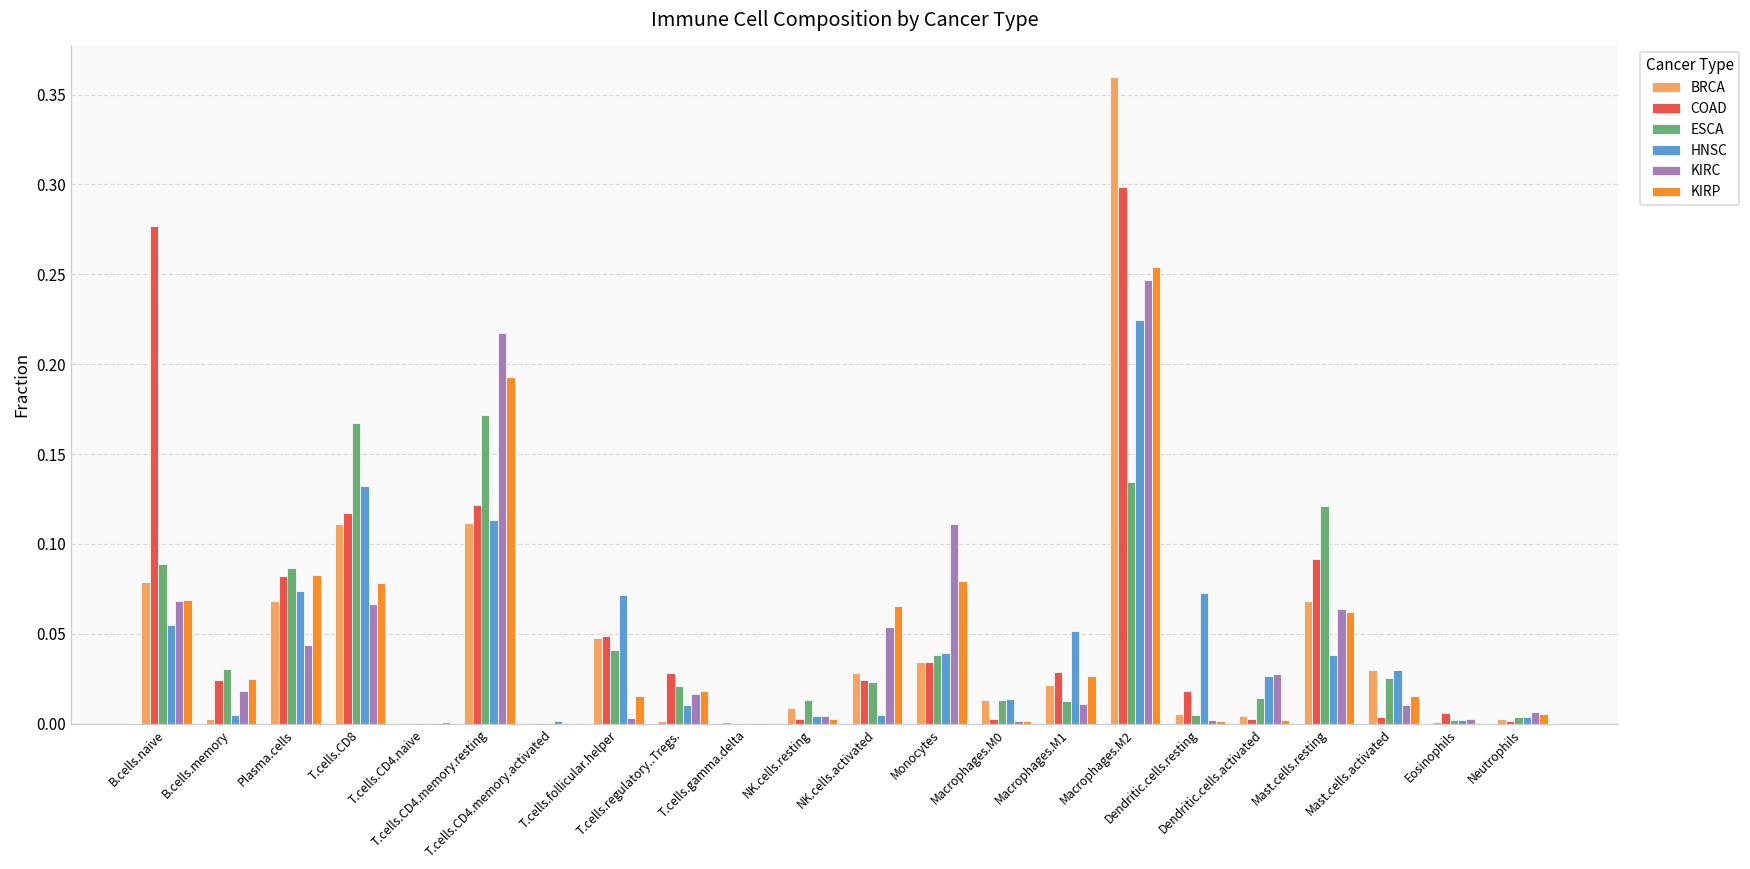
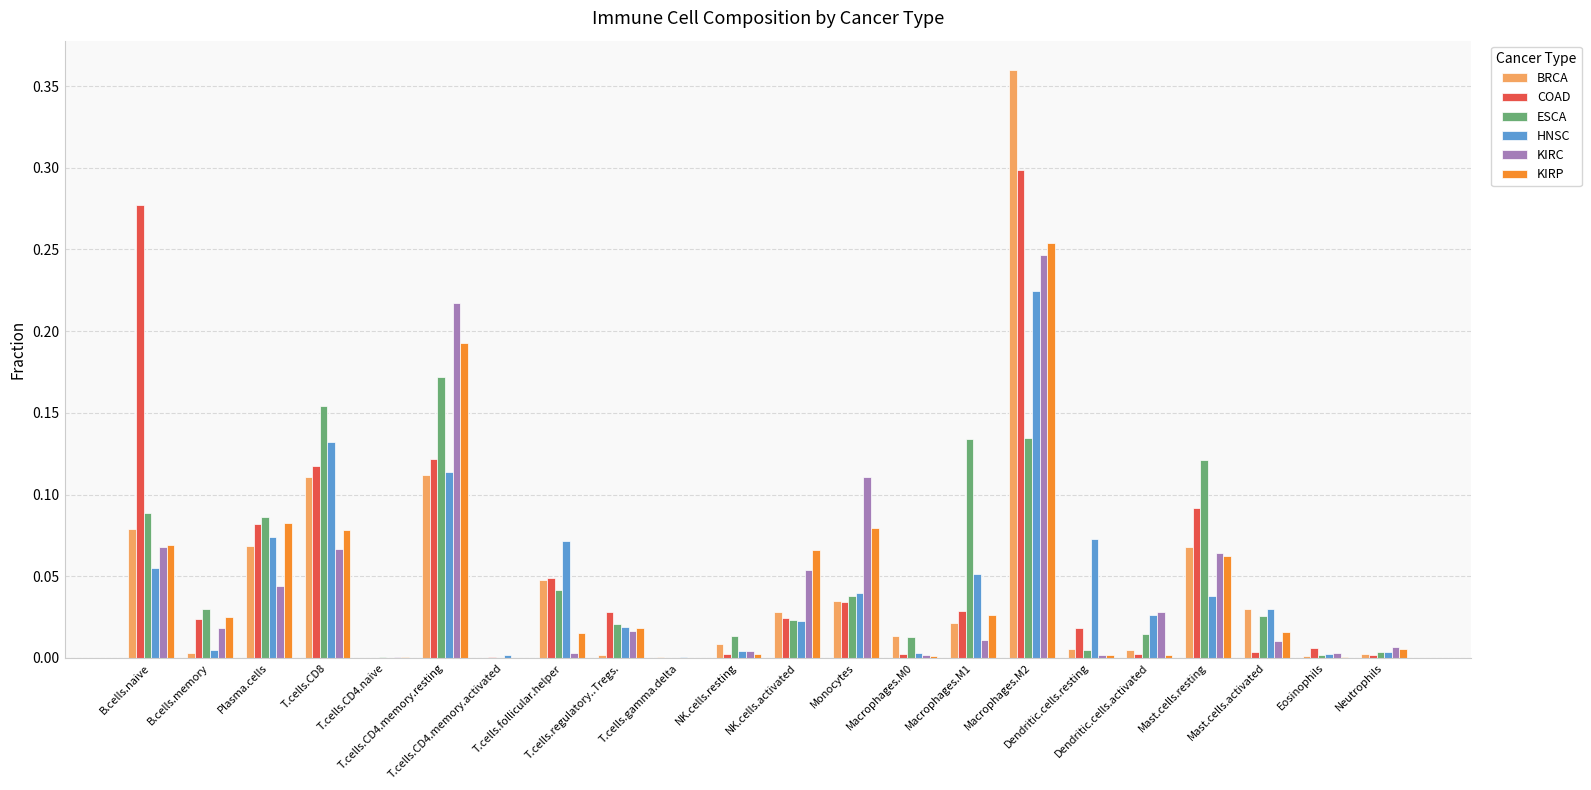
ESCA, T.cells.CD8: 0.167 -> 0.154
HNSC, T.cells.regulatory..Tregs.: 0.011 -> 0.019
HNSC, NK.cells.activated: 0.005 -> 0.022
HNSC, Macrophages.M0: 0.014 -> 0.003
ESCA, Macrophages.M1: 0.013 -> 0.134
